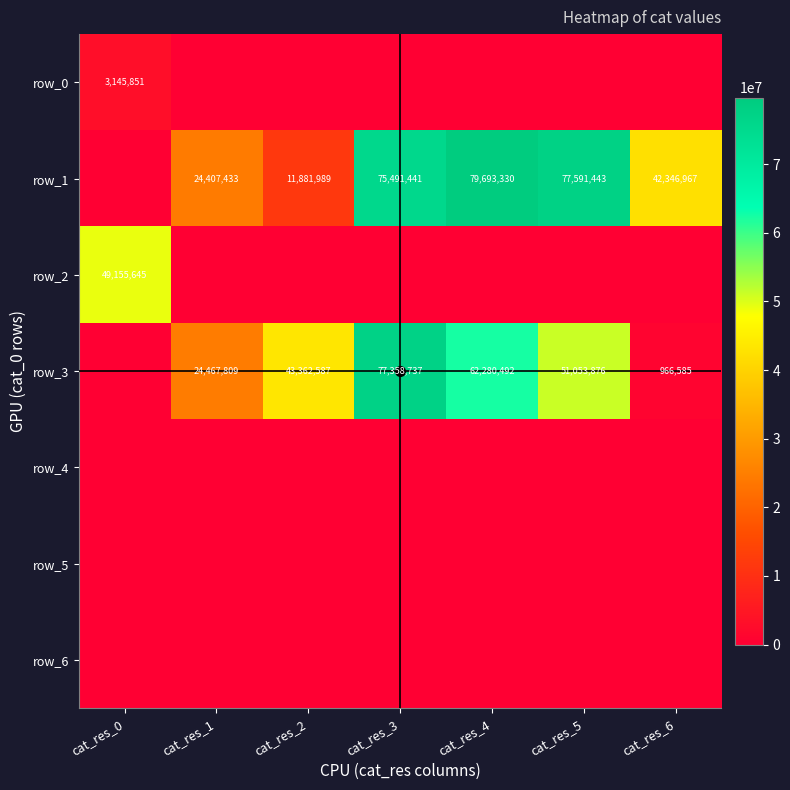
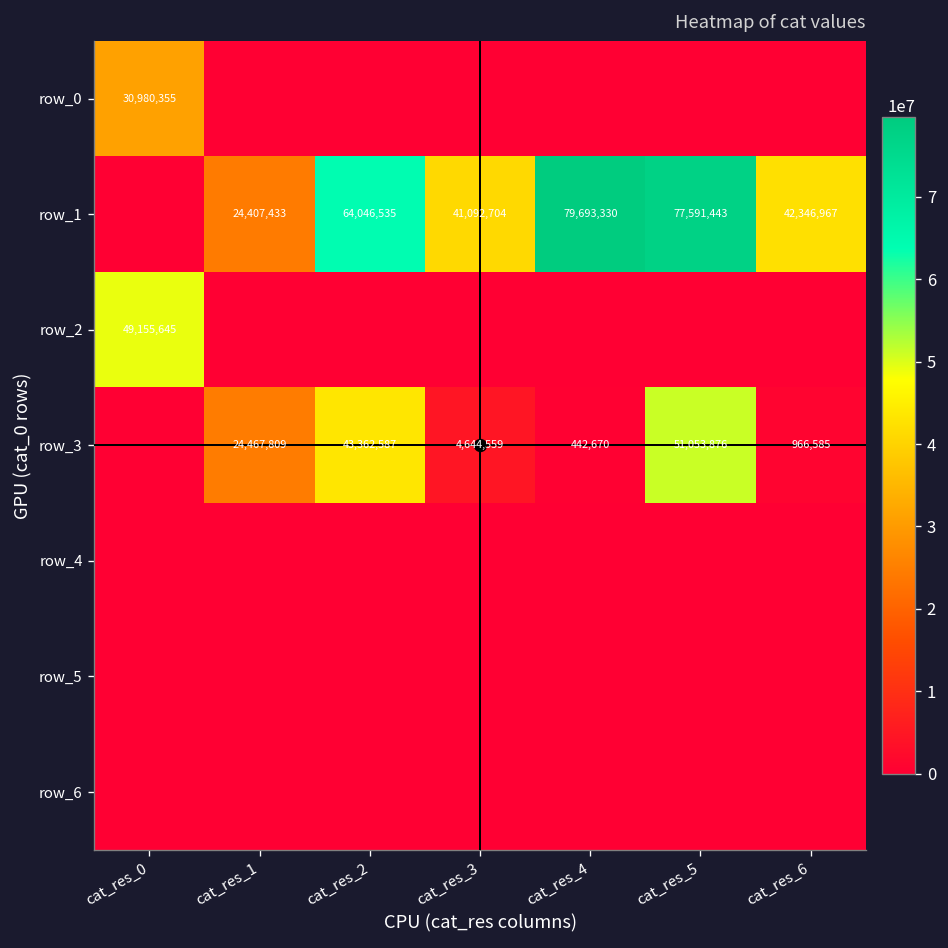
row_0, cat_res_0: 3,145,851 -> 30,980,355
row_1, cat_res_2: 11,881,989 -> 64,046,535
row_1, cat_res_3: 75,491,441 -> 41,092,704
row_3, cat_res_3: 77,358,737 -> 4,644,559
row_3, cat_res_4: 62,280,492 -> 442,670
